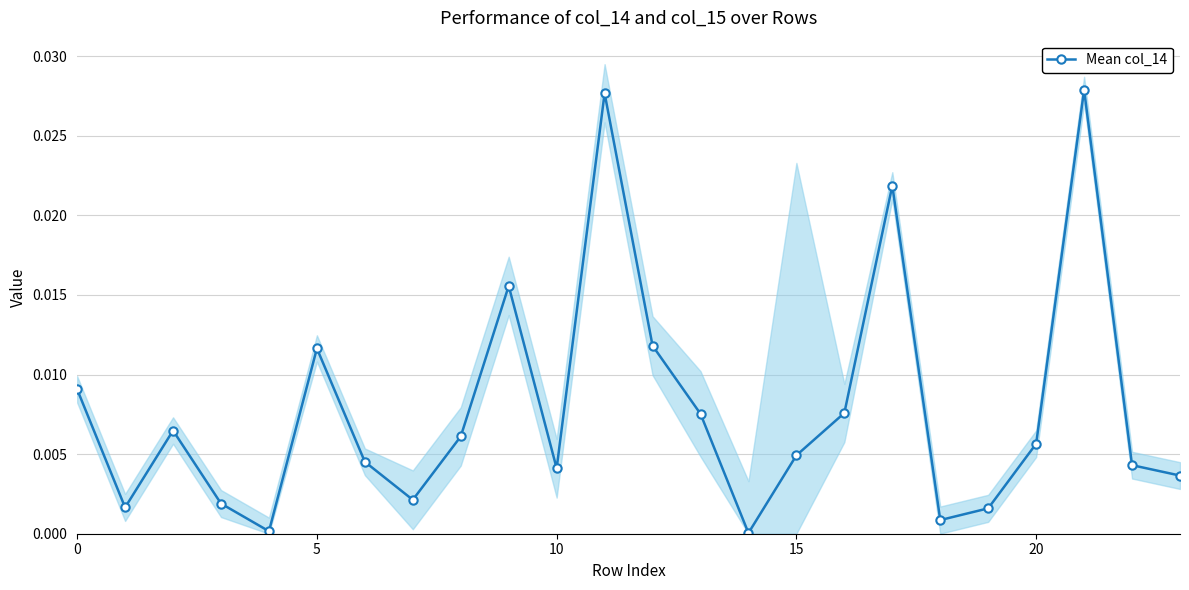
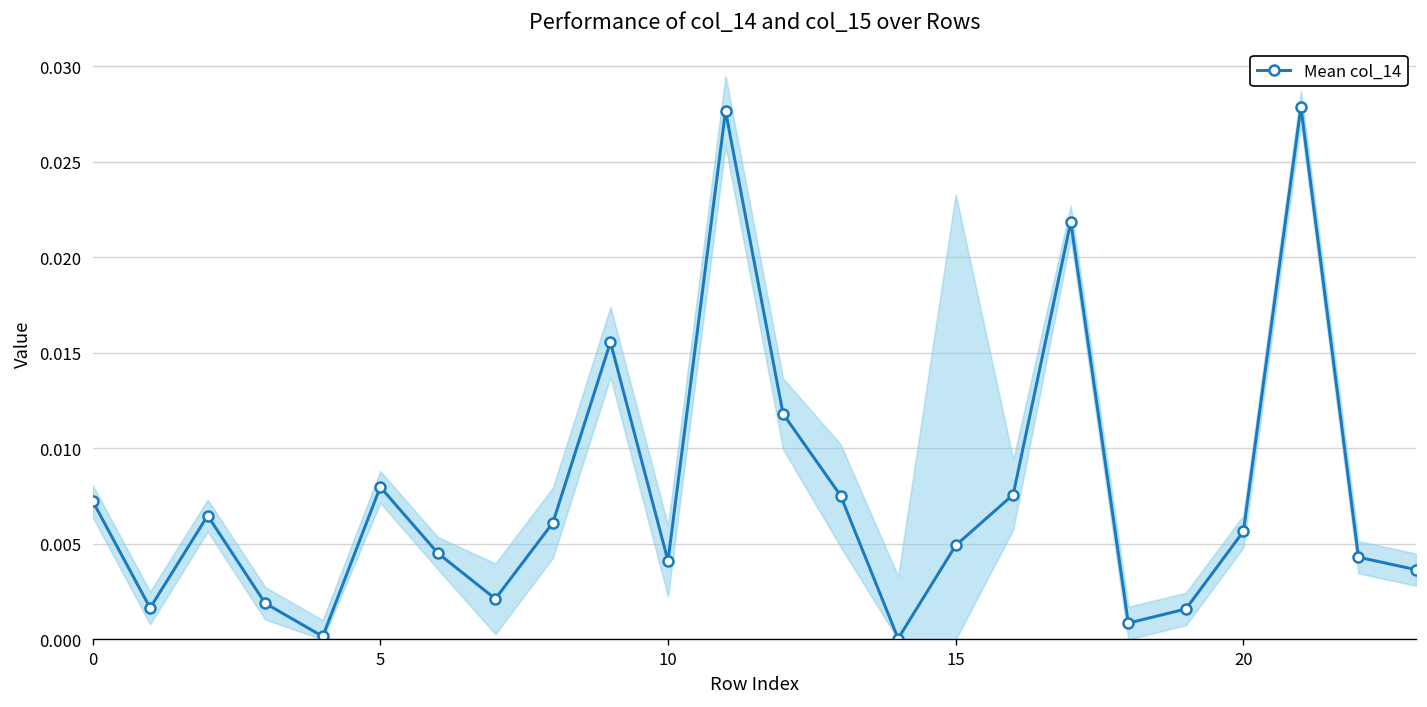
Mean col_14, 0: 0.0091 -> 0.0072
Mean col_14, 5: 0.0116 -> 0.0080
